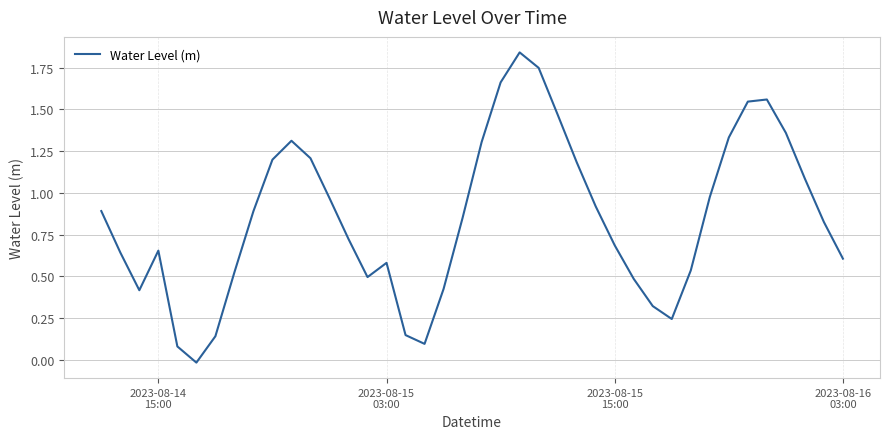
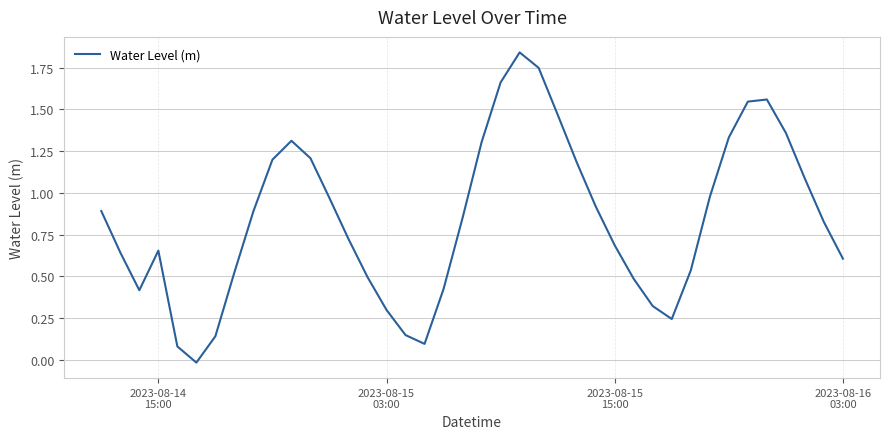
2023-08-15 03:00: 0.58 -> 0.30
